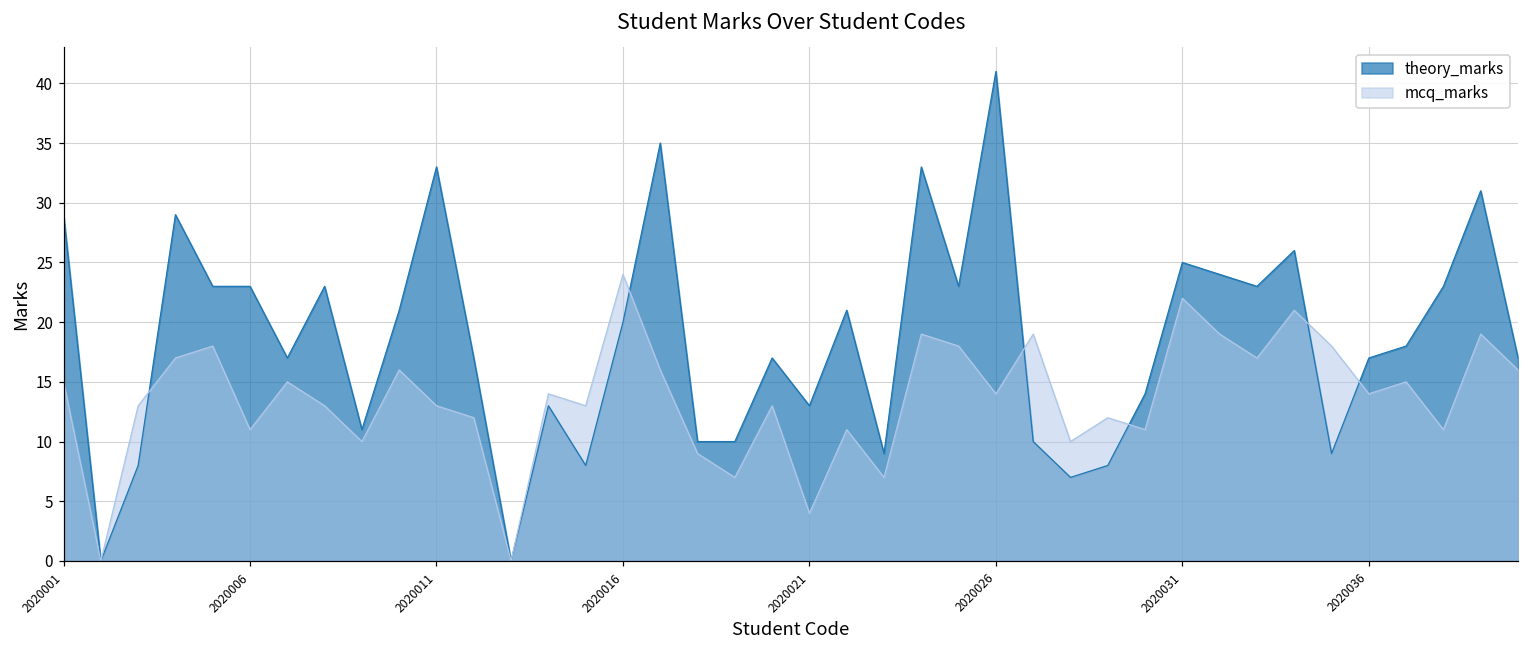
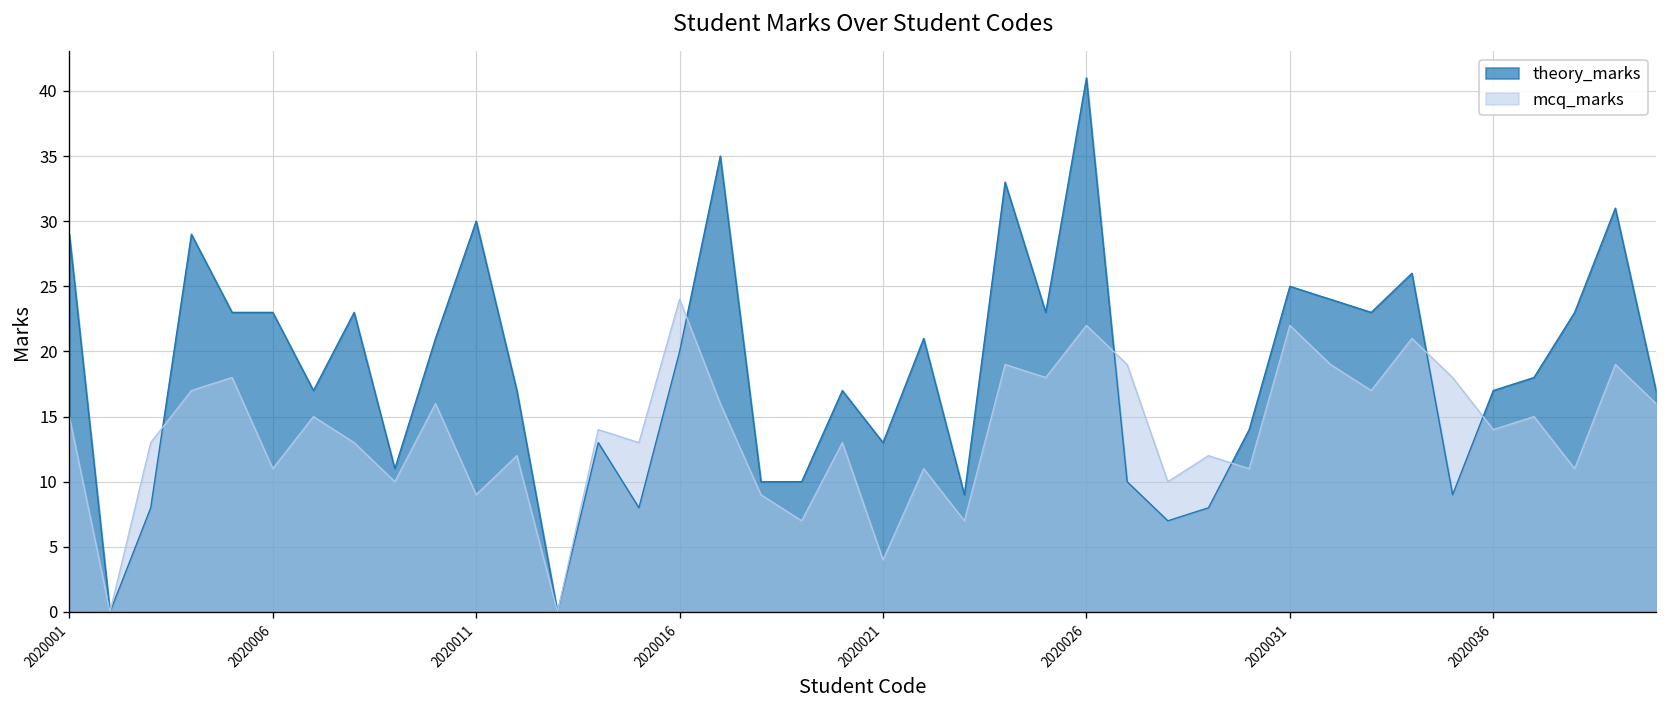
theory_marks, 2020011: 33 -> 30
mcq_marks, 2020011: 13 -> 9
mcq_marks, 2020026: 14 -> 22
